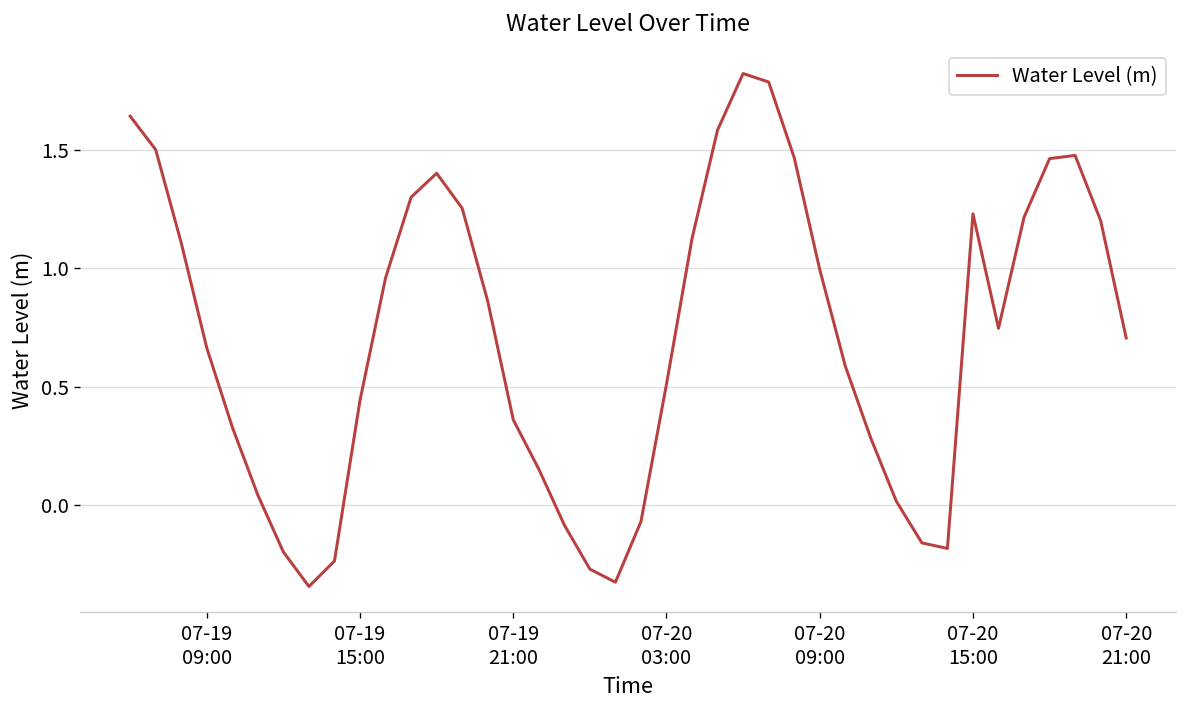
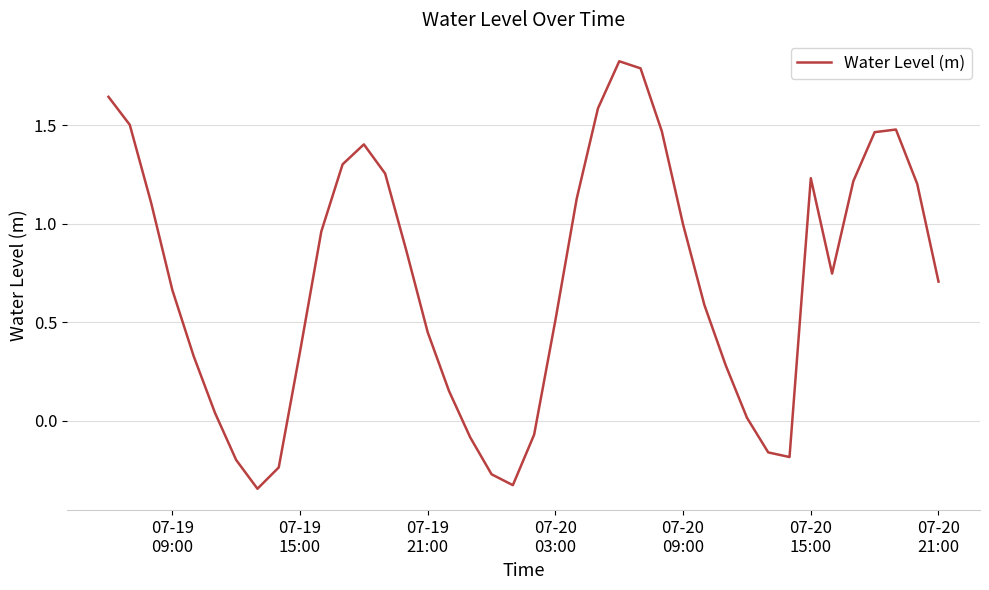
07-19 15:00: 0.44 -> 0.35
07-19 21:00: 0.36 -> 0.45
